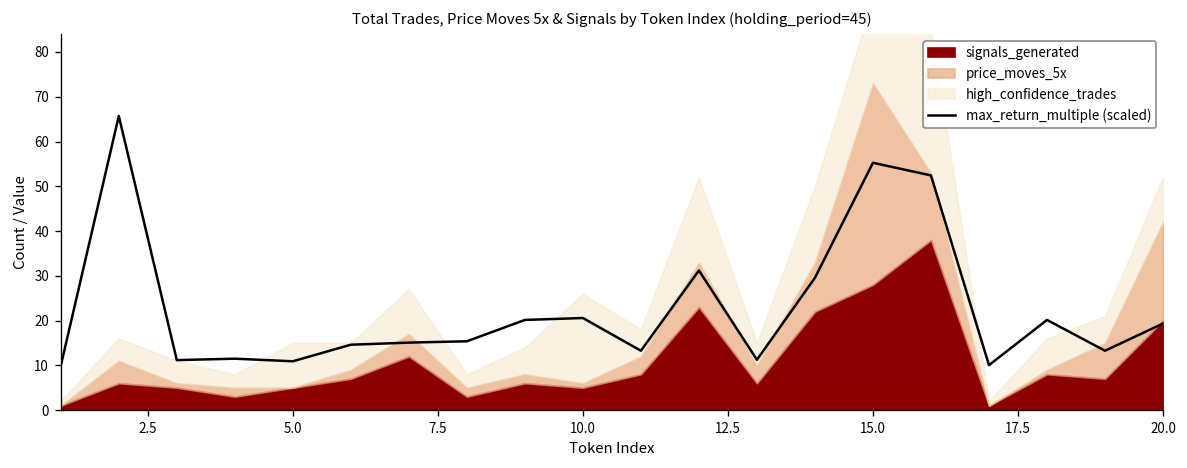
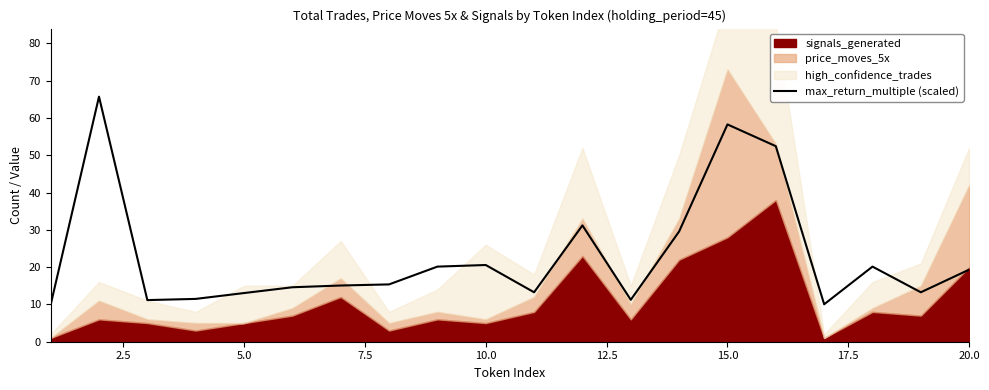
max_return_multiple (scaled), 5.0: 11 -> 13
max_return_multiple (scaled), 15.0: 55 -> 58
